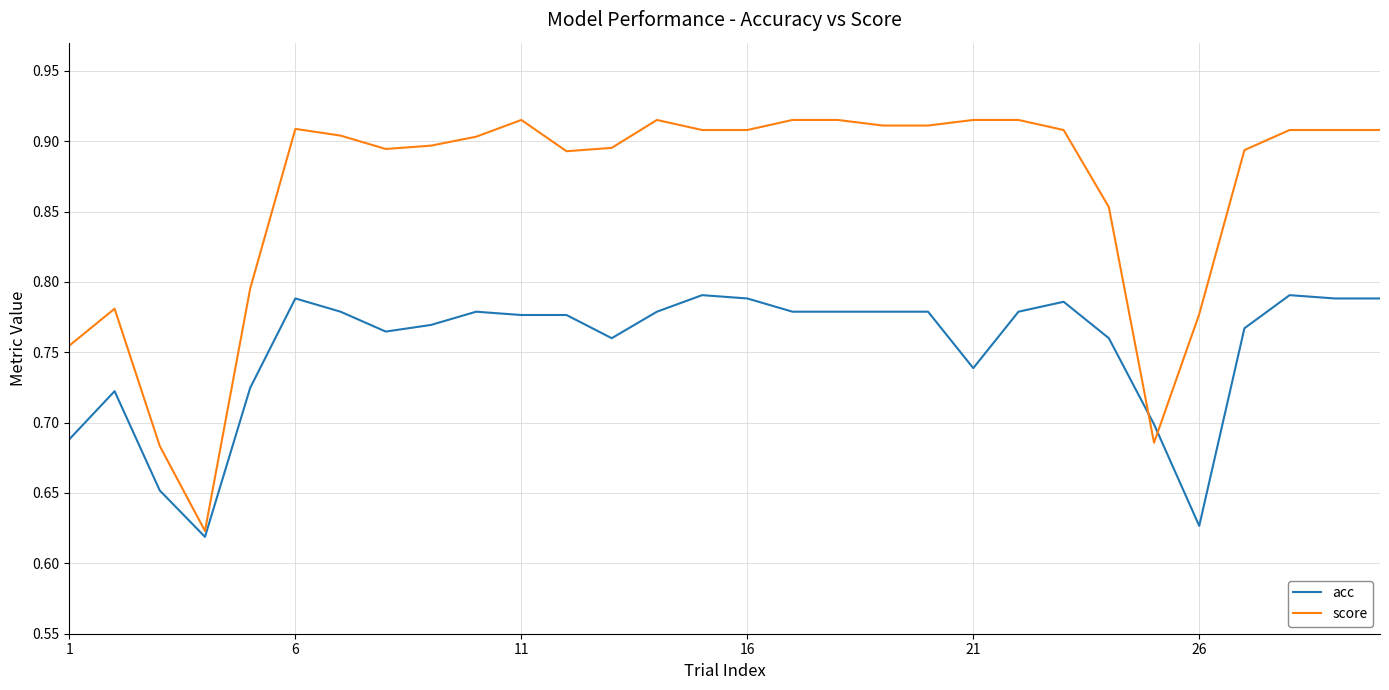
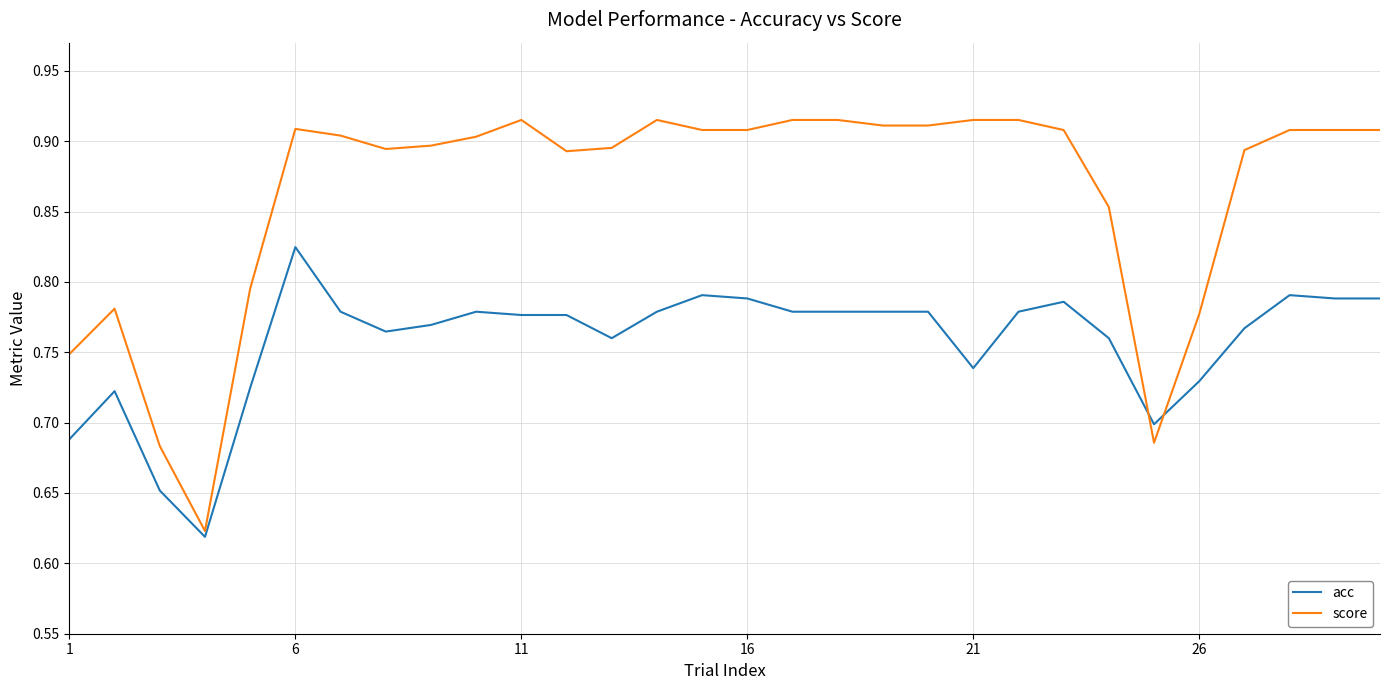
score, 1: 0.755 -> 0.749
acc, 6: 0.788 -> 0.825
acc, 26: 0.627 -> 0.729
